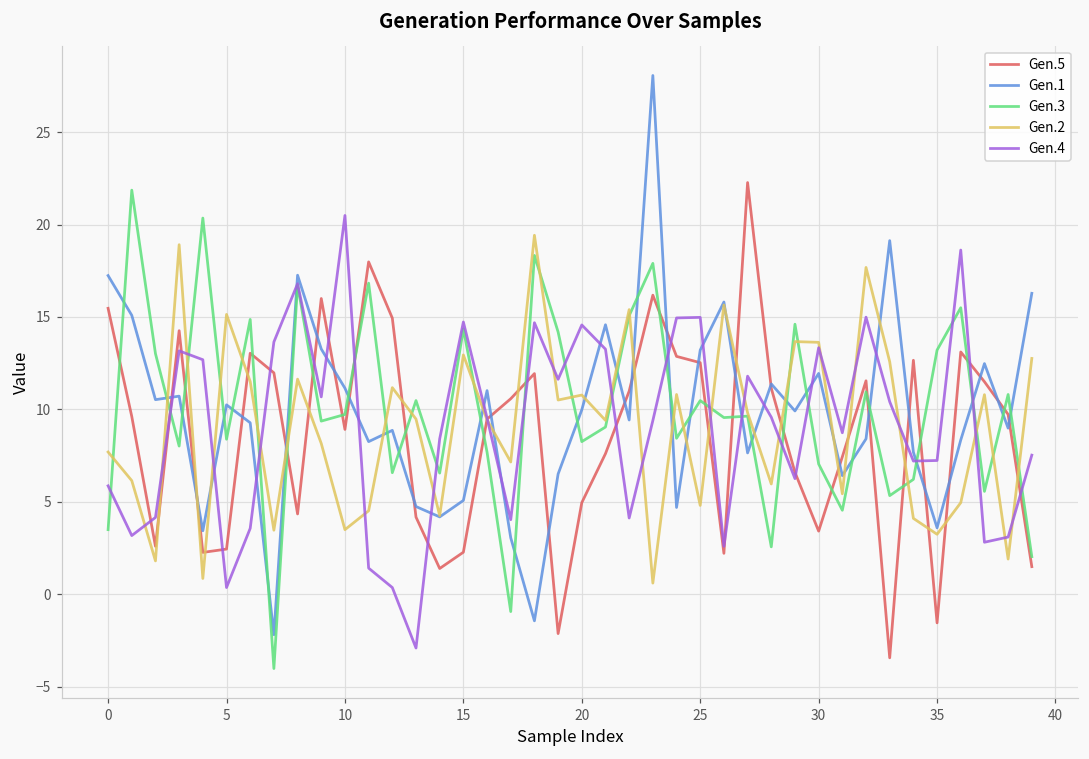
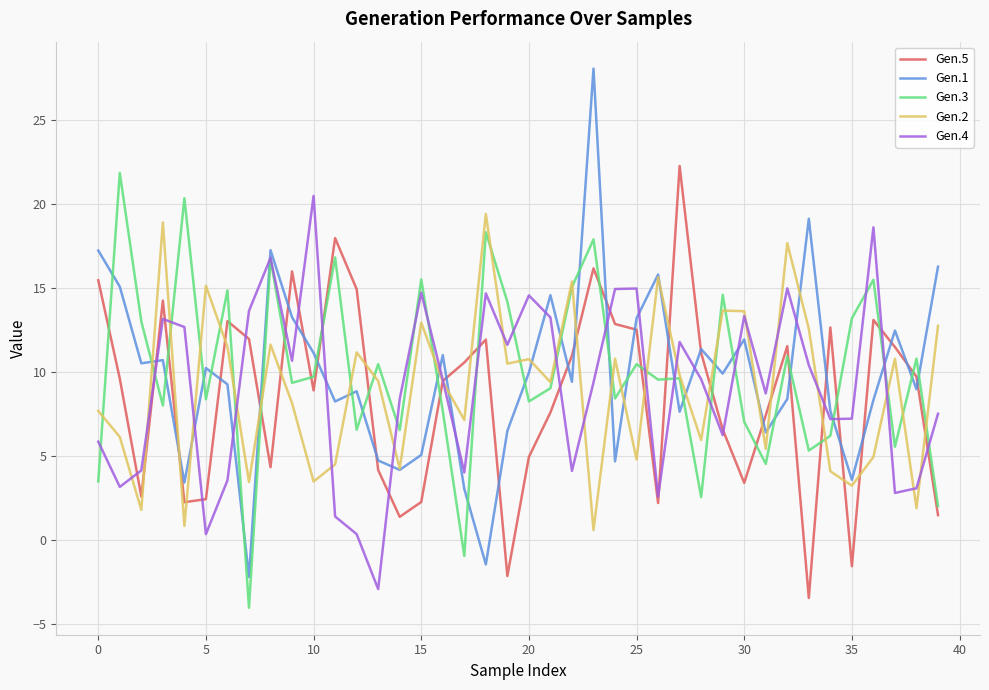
Gen.3, 15: 14.4 -> 15.5
